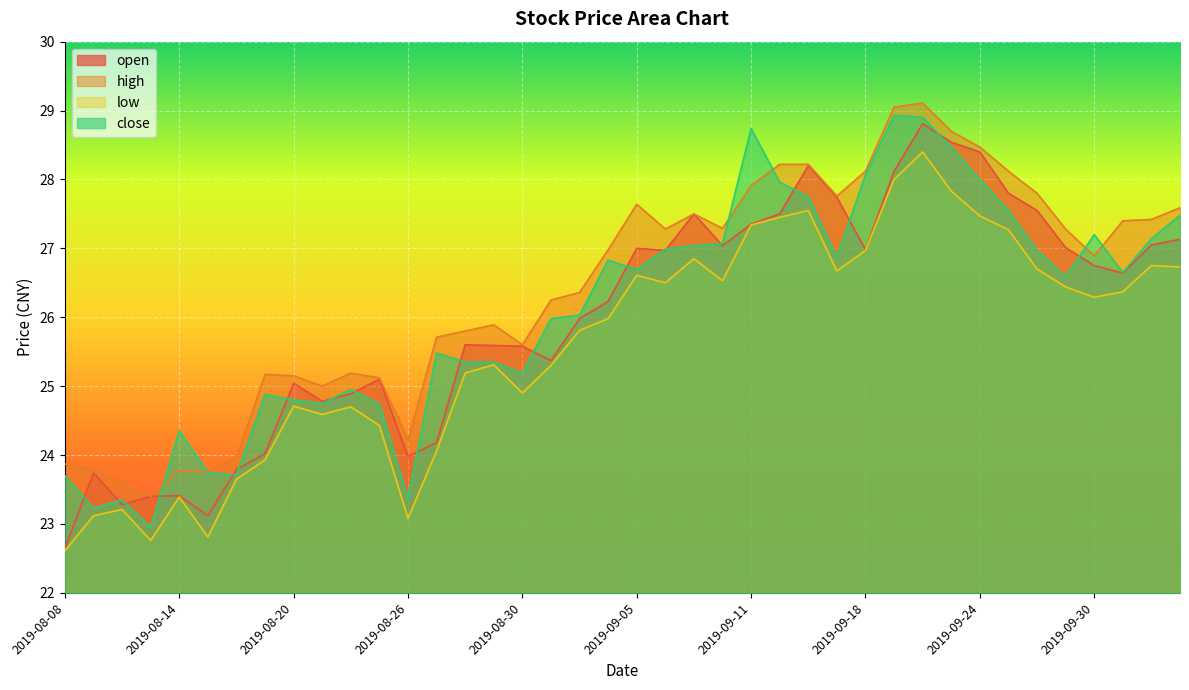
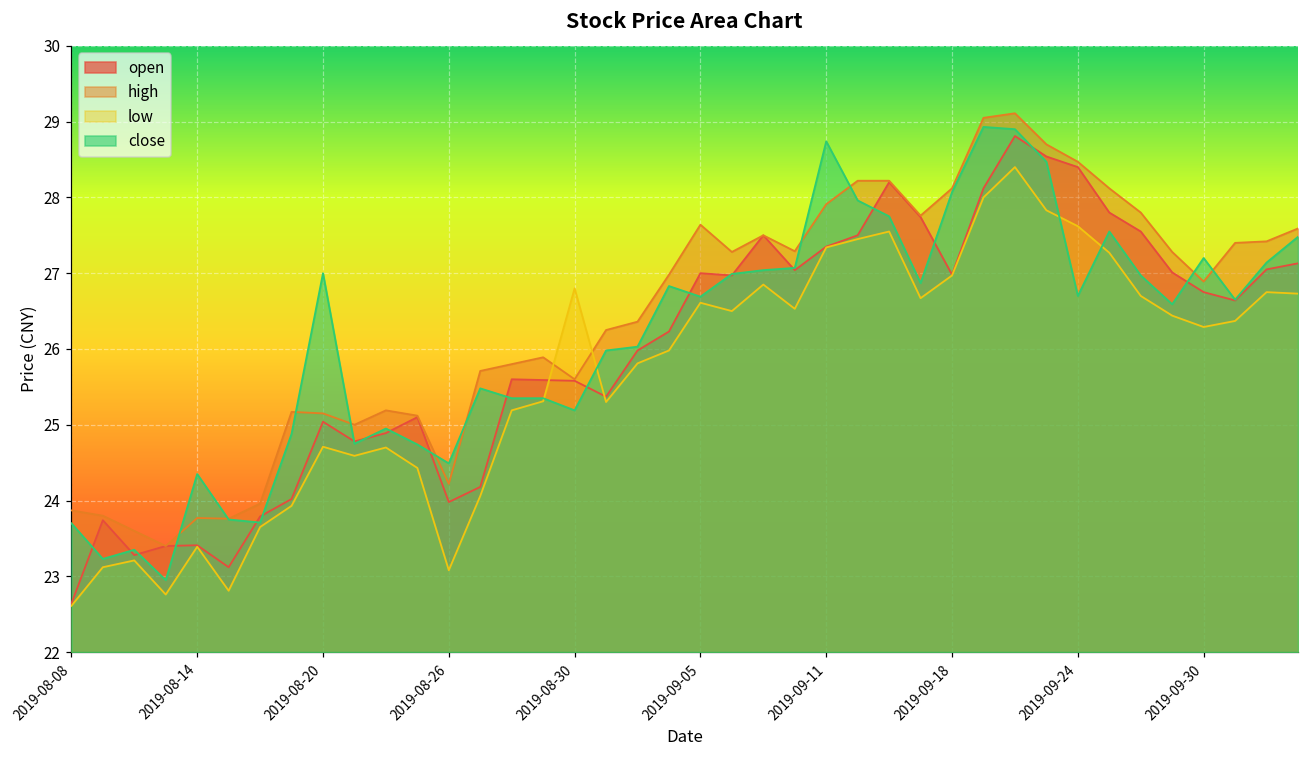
close, 2019-08-20: 24.8 -> 27.0
close, 2019-08-26: 23.4 -> 24.5
low, 2019-08-30: 24.9 -> 26.8
low, 2019-09-24: 27.5 -> 27.6
close, 2019-09-24: 28.0 -> 26.7
